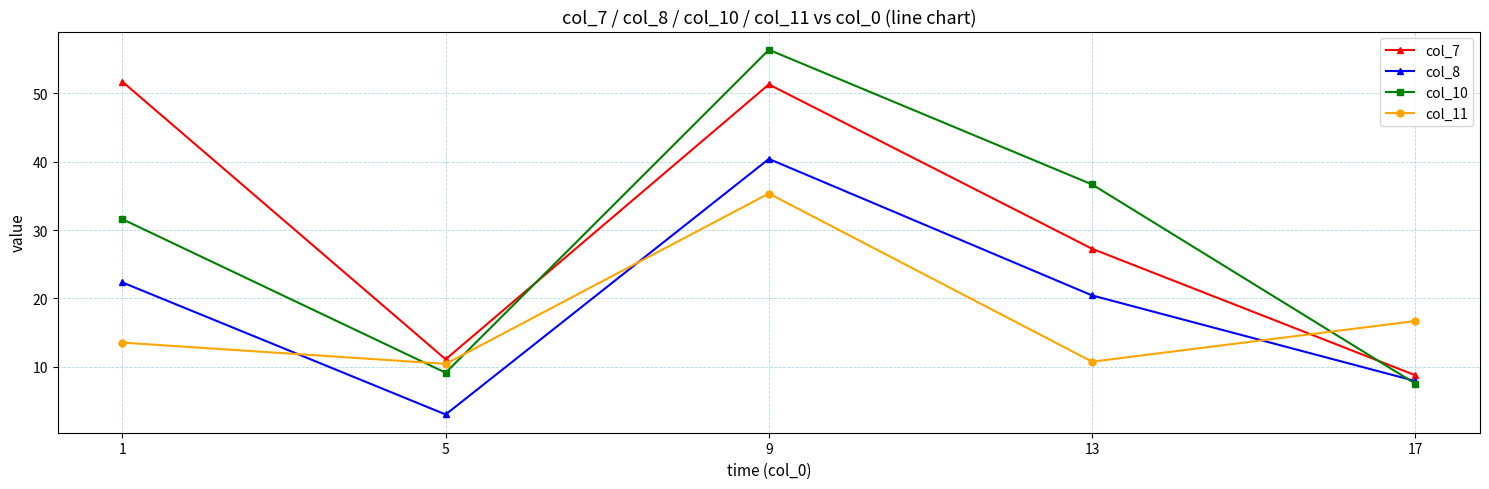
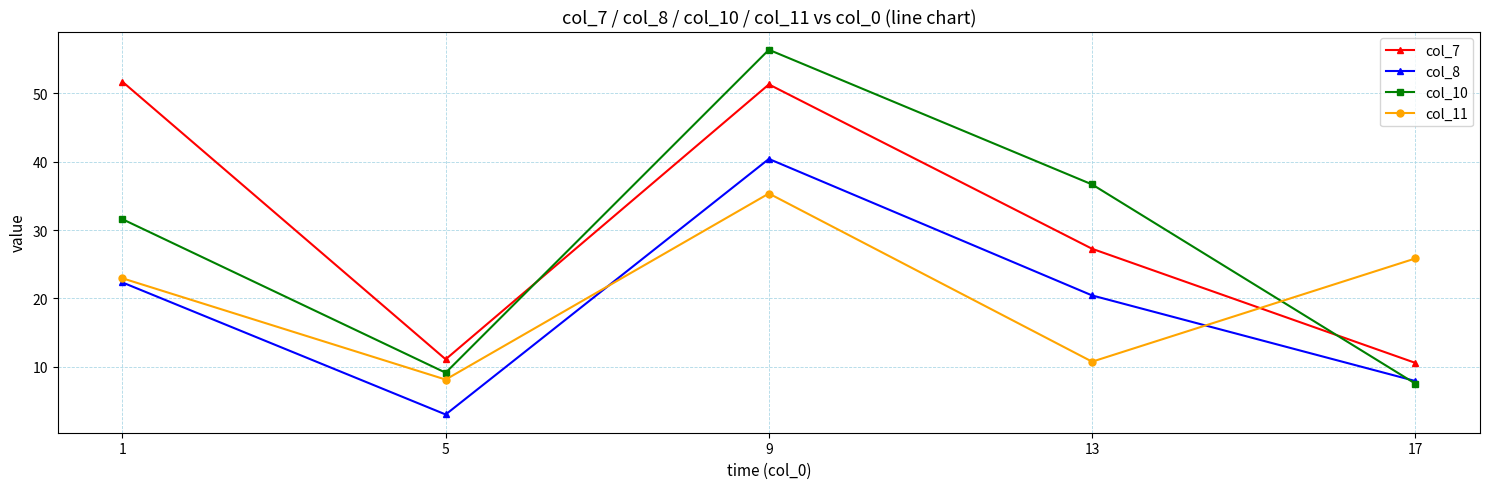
col_11, 1: 14 -> 23
col_11, 5: 10 -> 8
col_7, 17: 9 -> 11
col_11, 17: 17 -> 26
